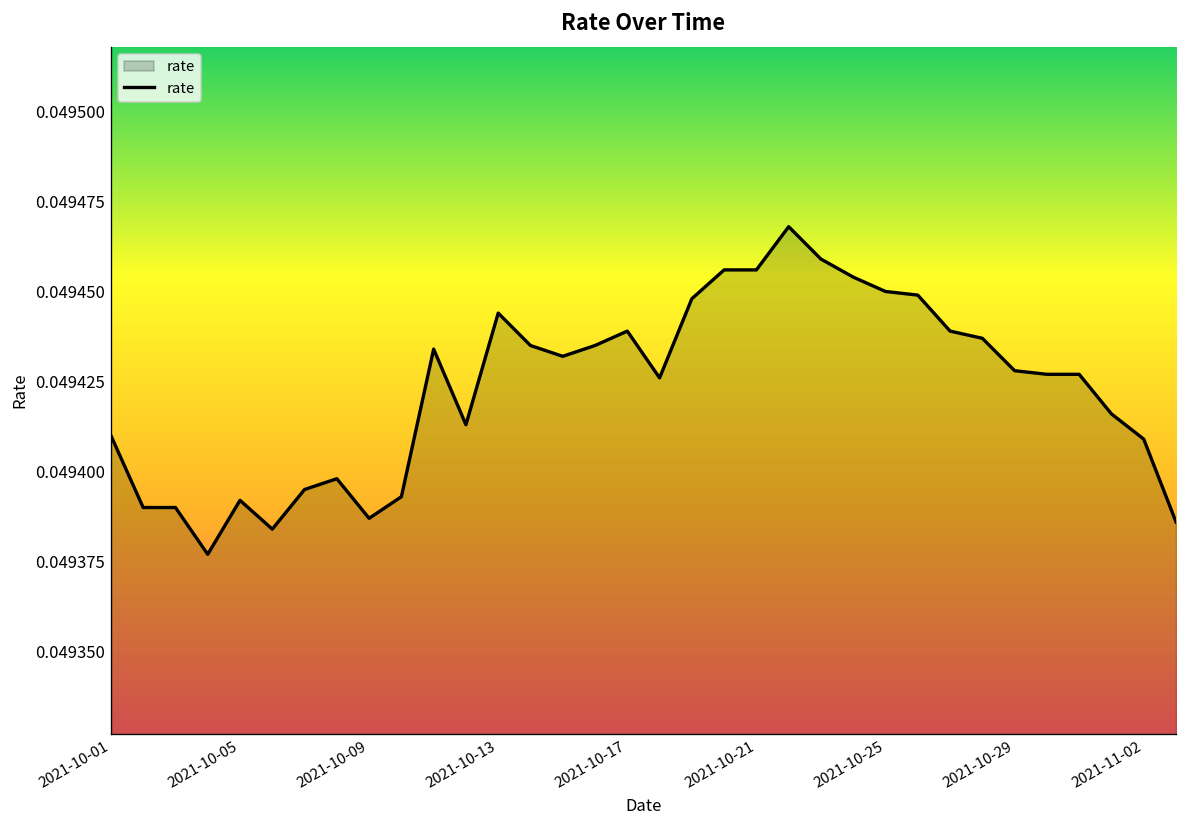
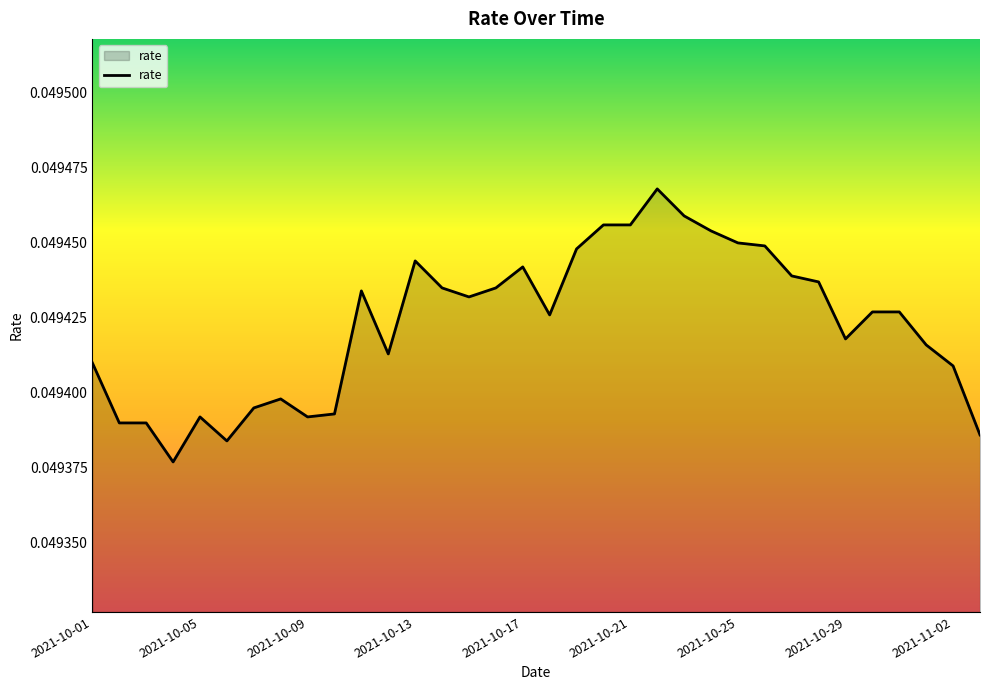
2021-10-09: 0.049387 -> 0.049392
2021-10-17: 0.049439 -> 0.049442
2021-10-29: 0.049428 -> 0.049418
